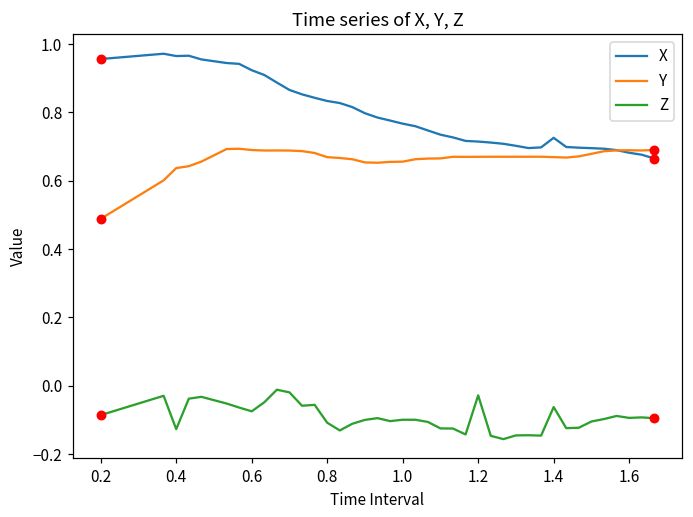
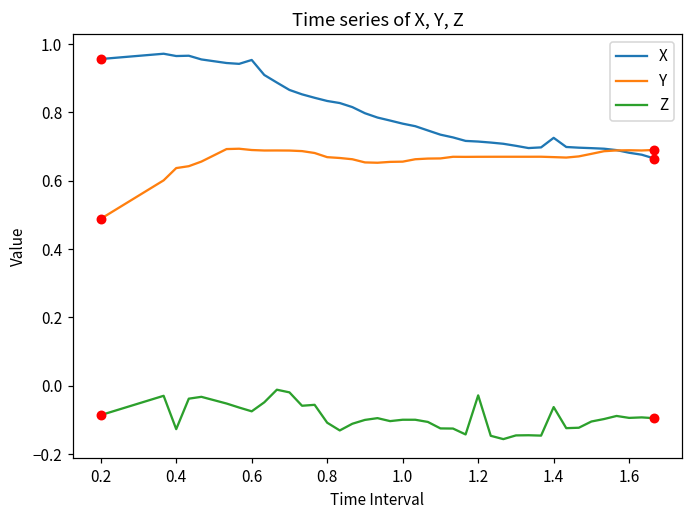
X, 0.6: 0.92 -> 0.95
